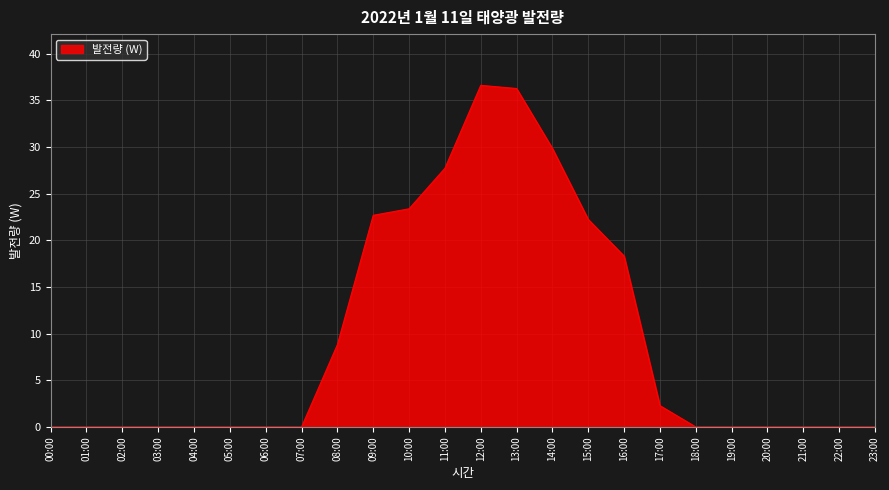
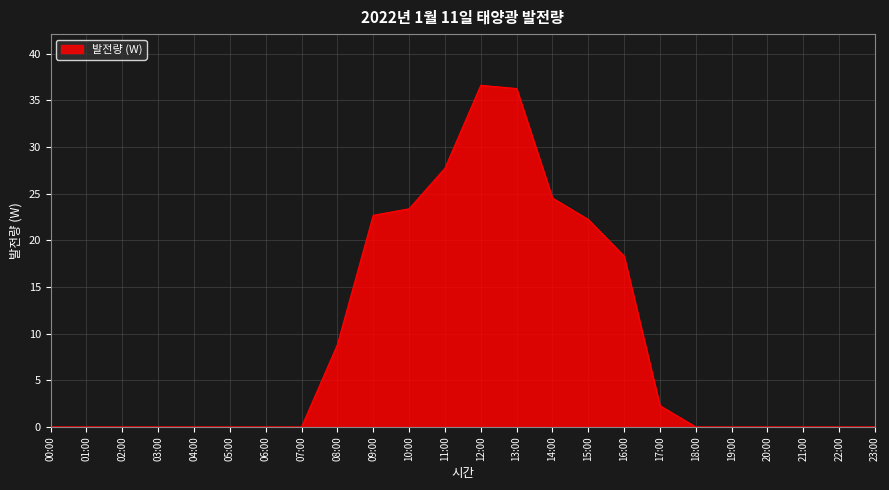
14:00: 30 -> 25
